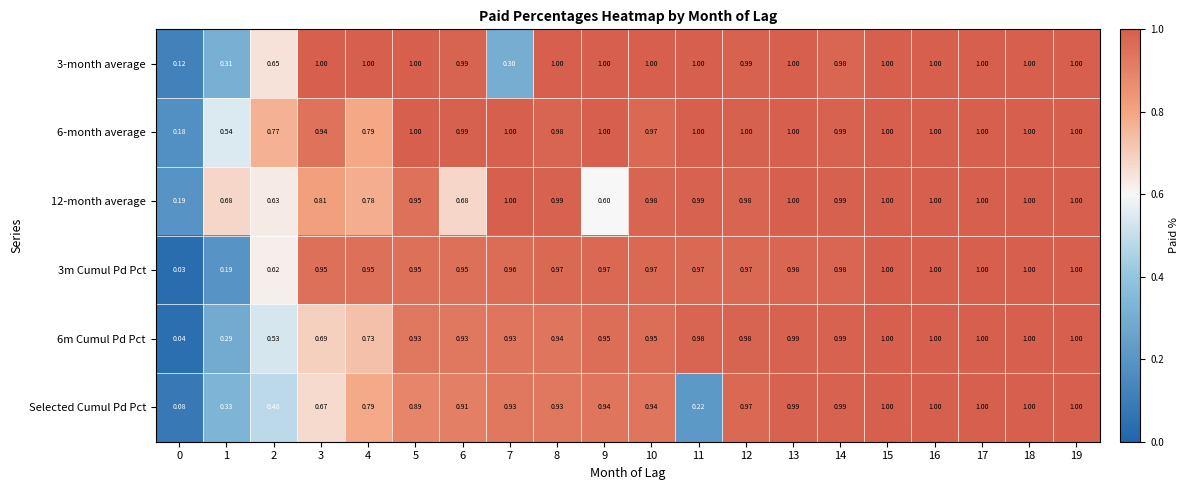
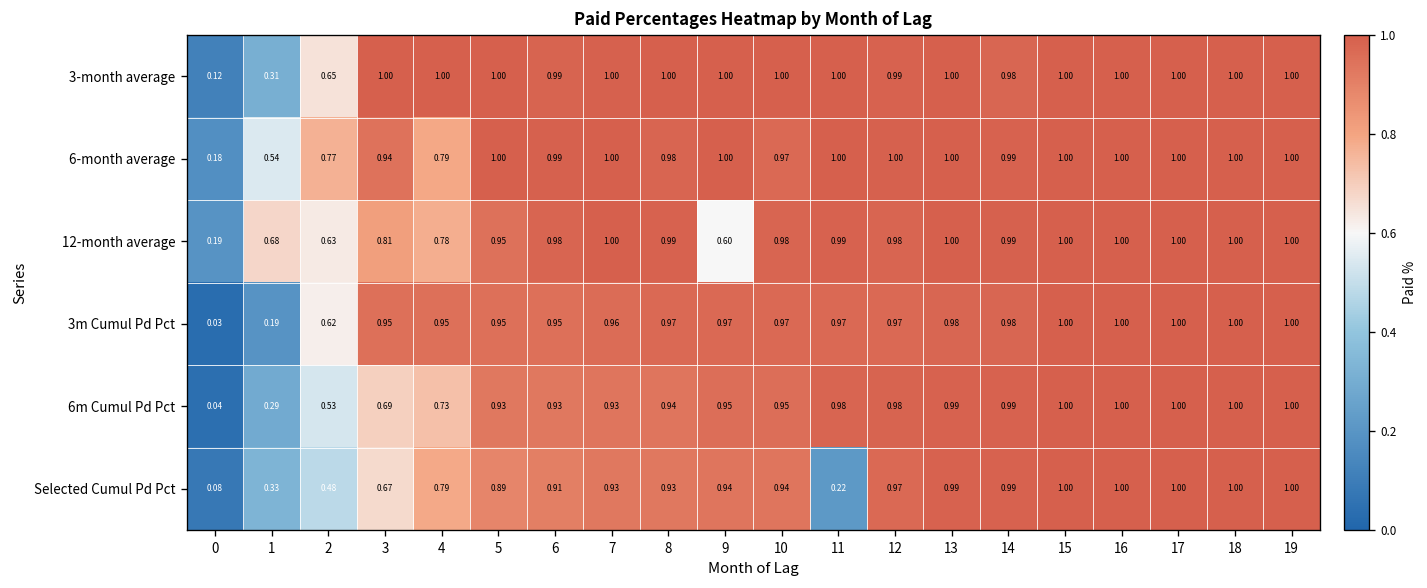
3-month average, 7: 0.30 -> 1.00
12-month average, 6: 0.68 -> 0.98
